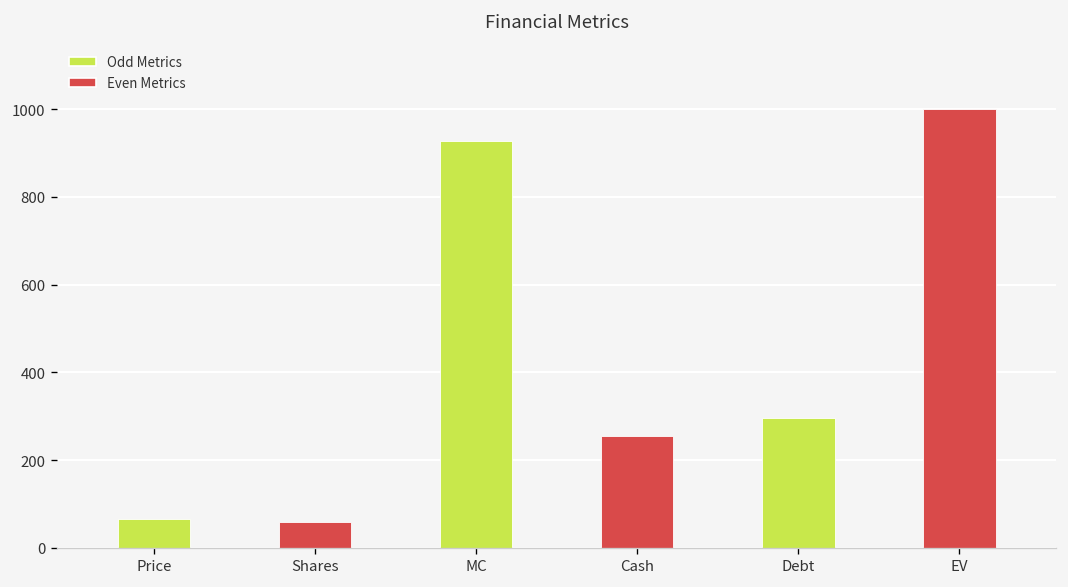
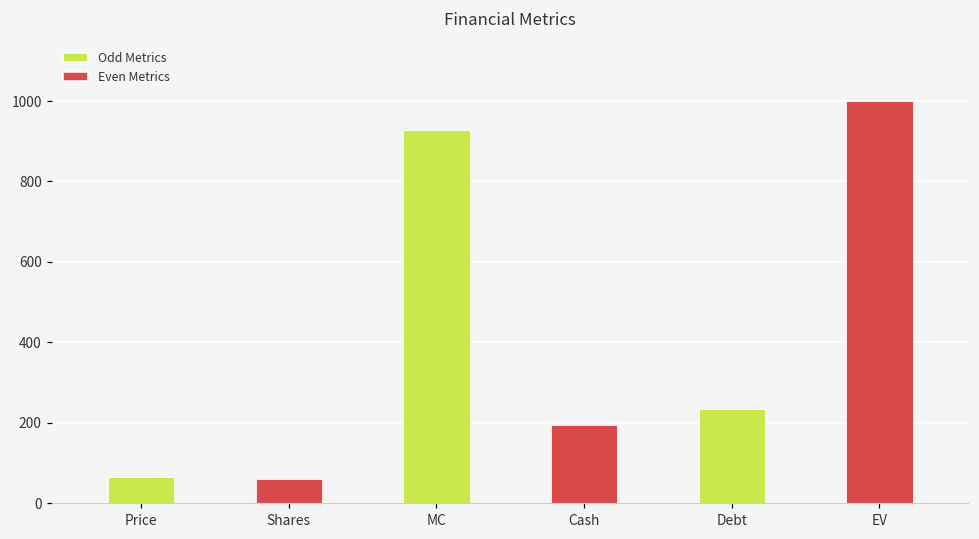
Cash: 260 -> 200
Debt: 300 -> 230
